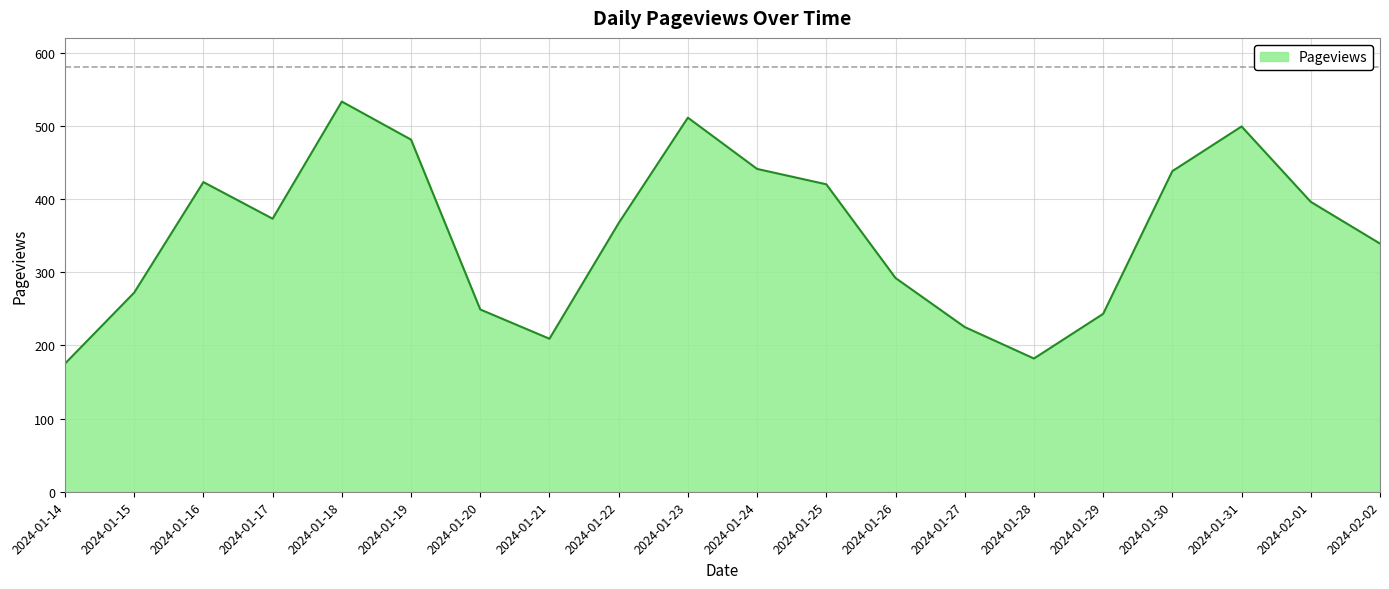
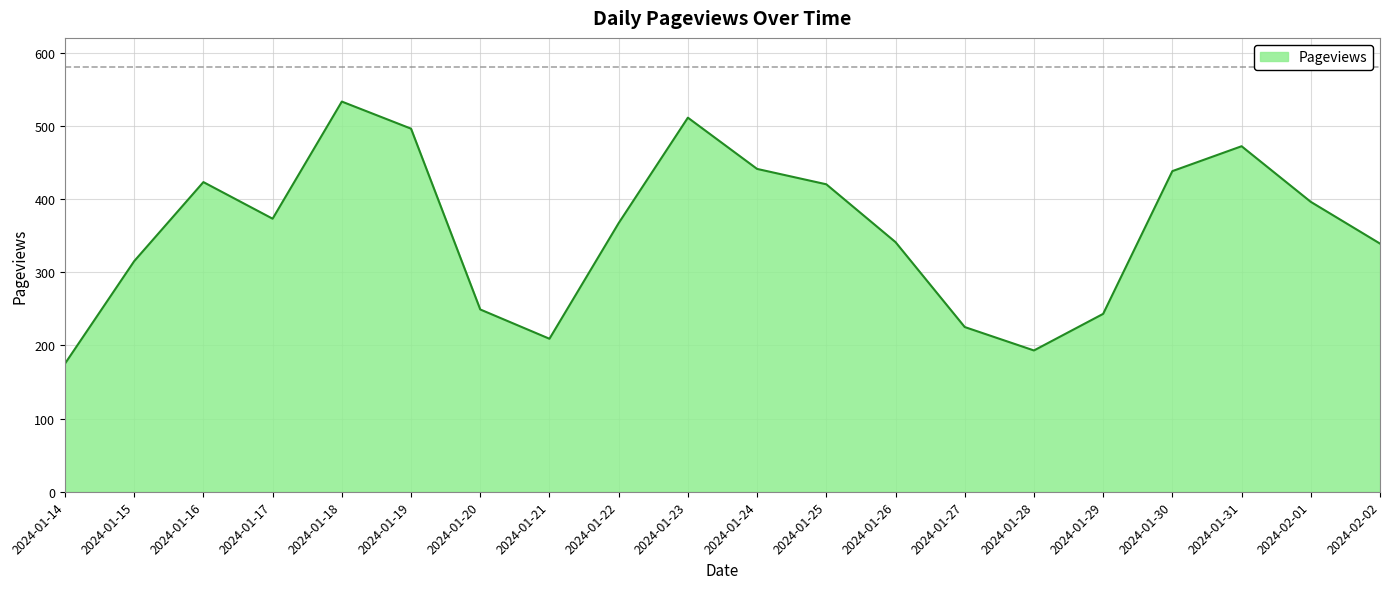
2024-01-15: 270 -> 320
2024-01-19: 480 -> 500
2024-01-26: 290 -> 340
2024-01-28: 180 -> 190
2024-01-31: 500 -> 470
